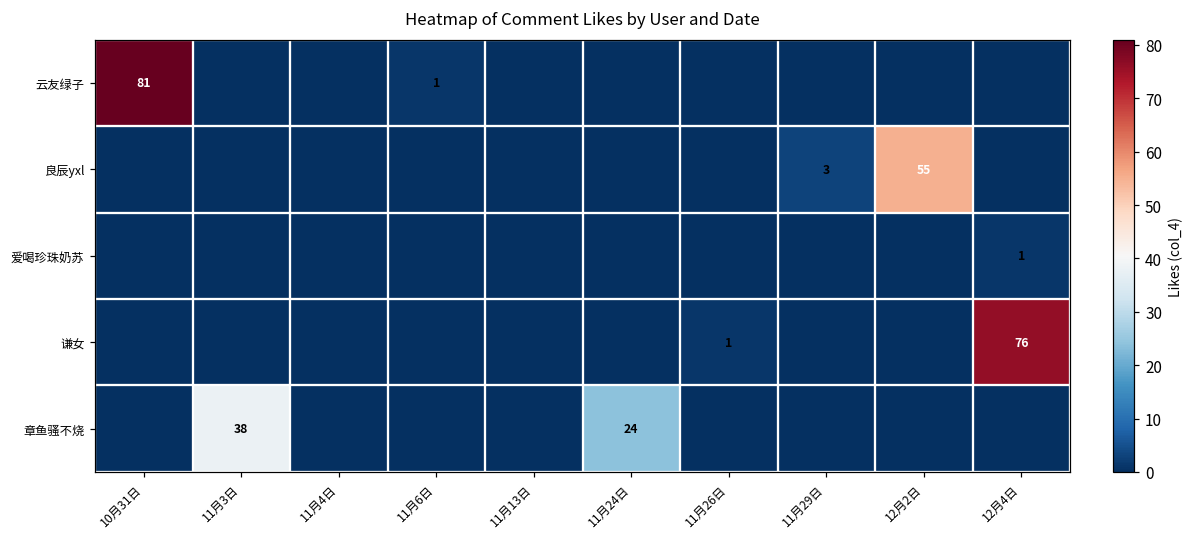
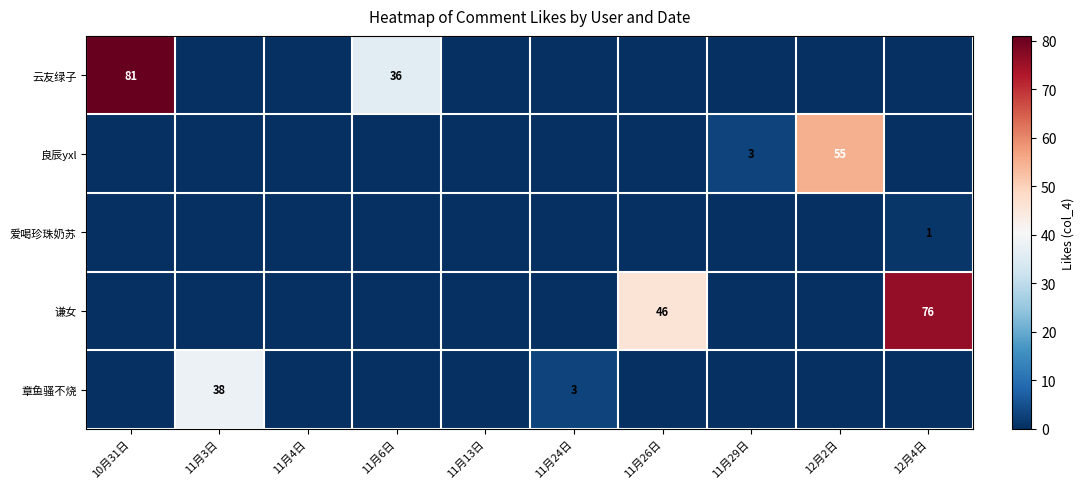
云友绿子, 11月6日: 1 -> 36
谦女, 11月26日: 1 -> 46
章鱼骚不烧, 11月24日: 24 -> 3
